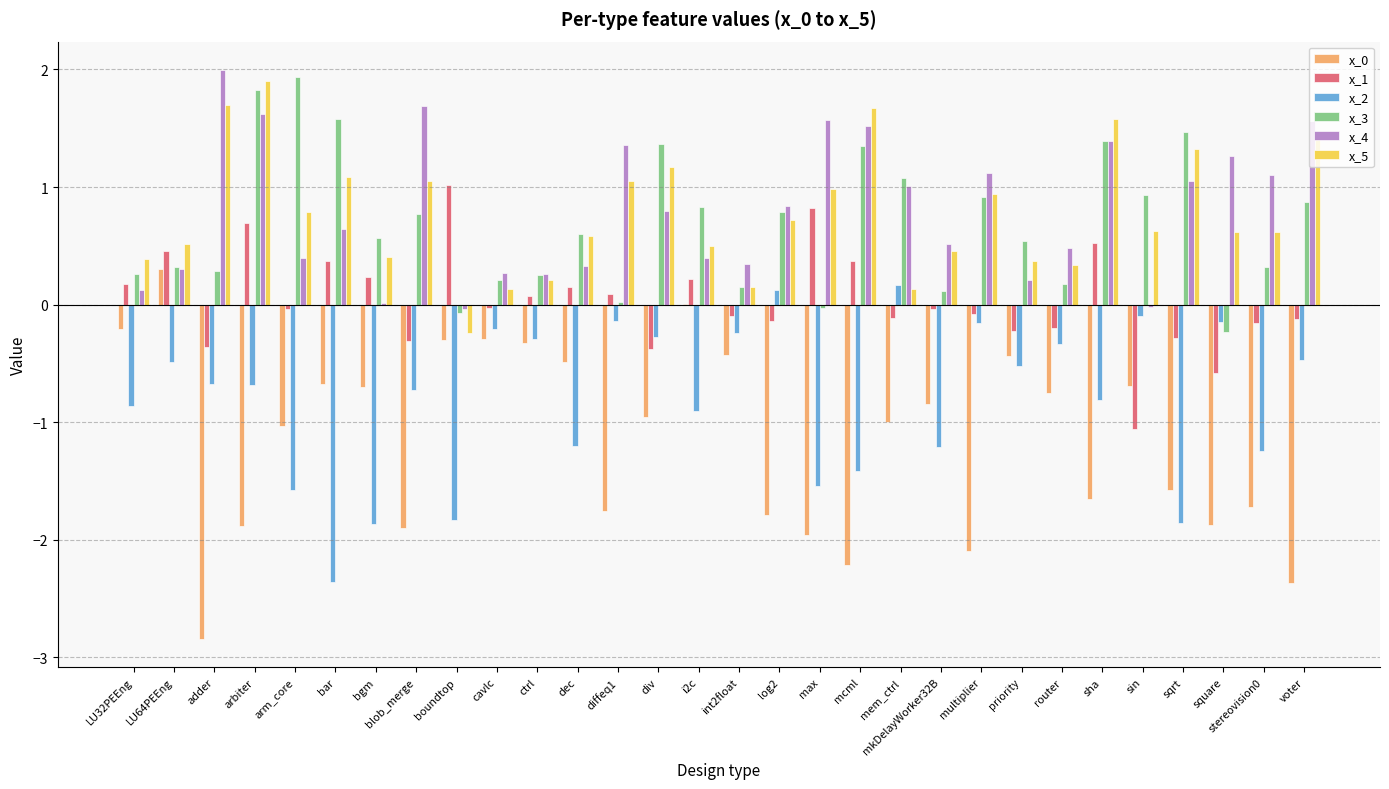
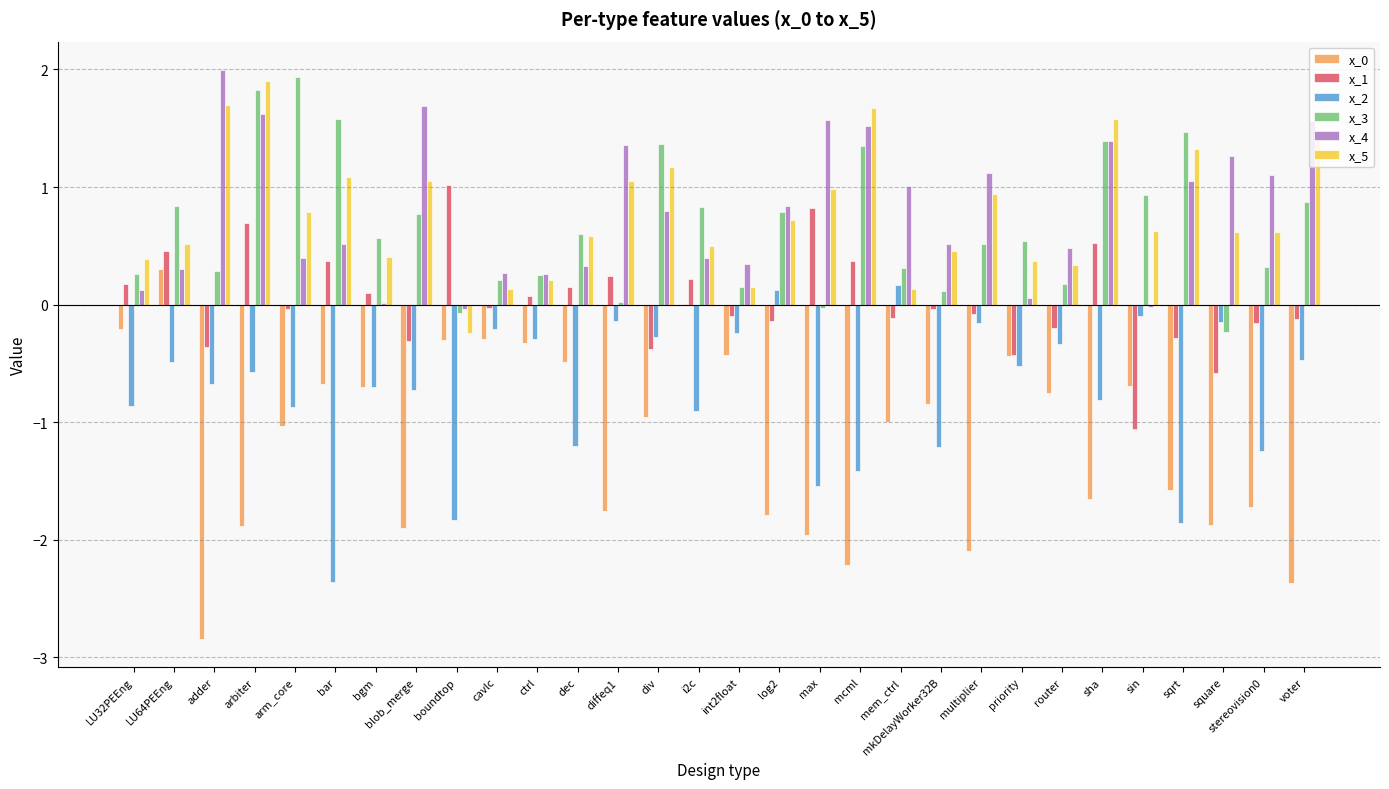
x_3, LU64PEEng: 0.32 -> 0.84
x_2, arbiter: -0.69 -> -0.58
x_2, arm_core: -1.57 -> -0.87
x_4, bar: 0.65 -> 0.51
x_1, bgm: 0.24 -> 0.10
x_2, bgm: -1.86 -> -0.70
x_1, diffeq1: 0.09 -> 0.25
x_3, mem_ctrl: 1.08 -> 0.31
x_3, multiplier: 0.92 -> 0.52
x_1, priority: -0.23 -> -0.43
x_4, priority: 0.21 -> 0.06
